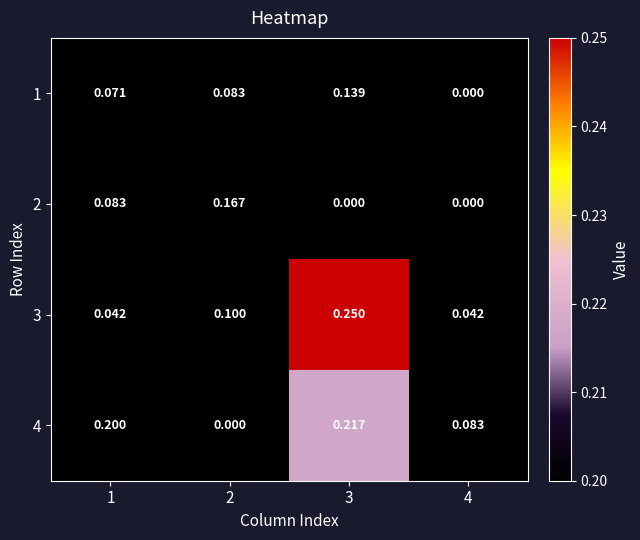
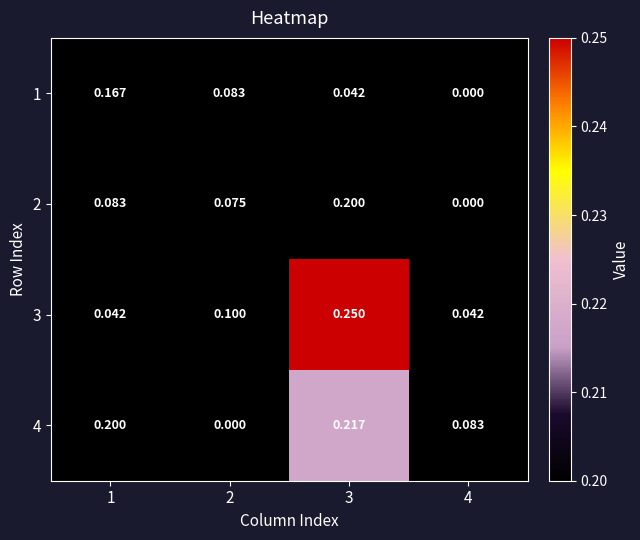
1, 1: 0.071 -> 0.167
1, 3: 0.139 -> 0.042
2, 2: 0.167 -> 0.075
2, 3: 0.000 -> 0.200
